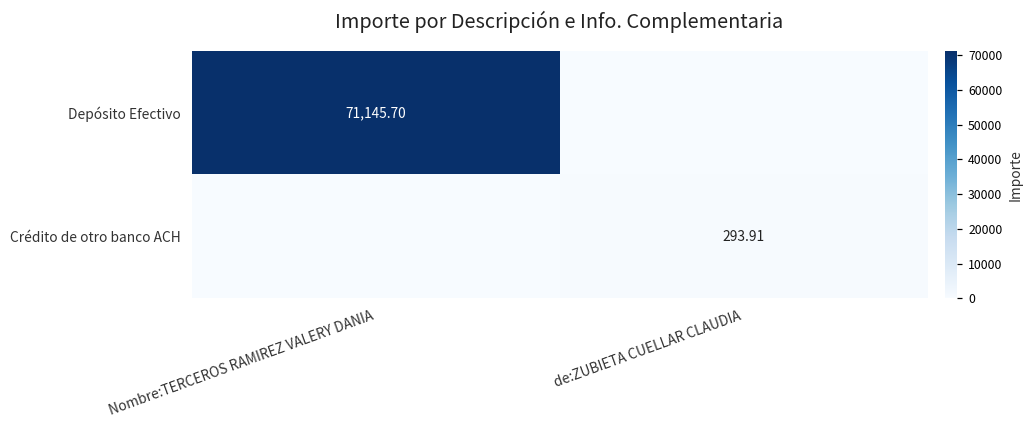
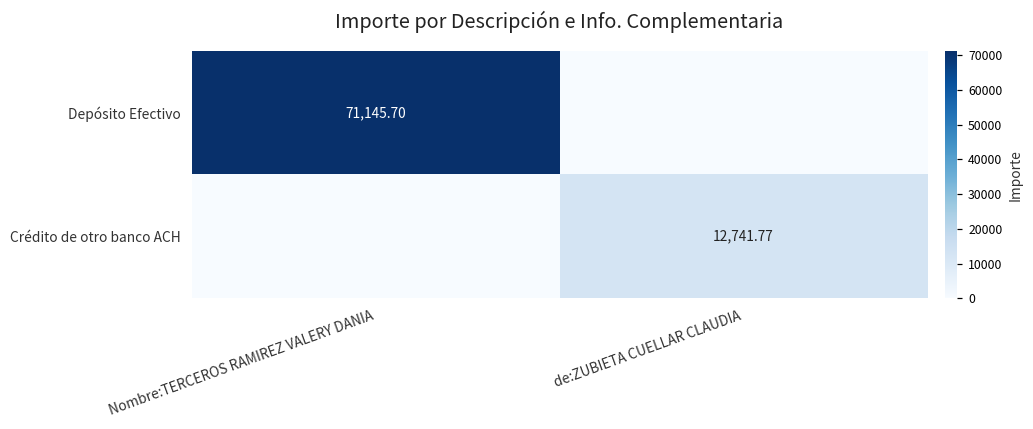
Crédito de otro banco ACH, de:ZUBIETA CUELLAR CLAUDIA: 293.91 -> 12,741.77
